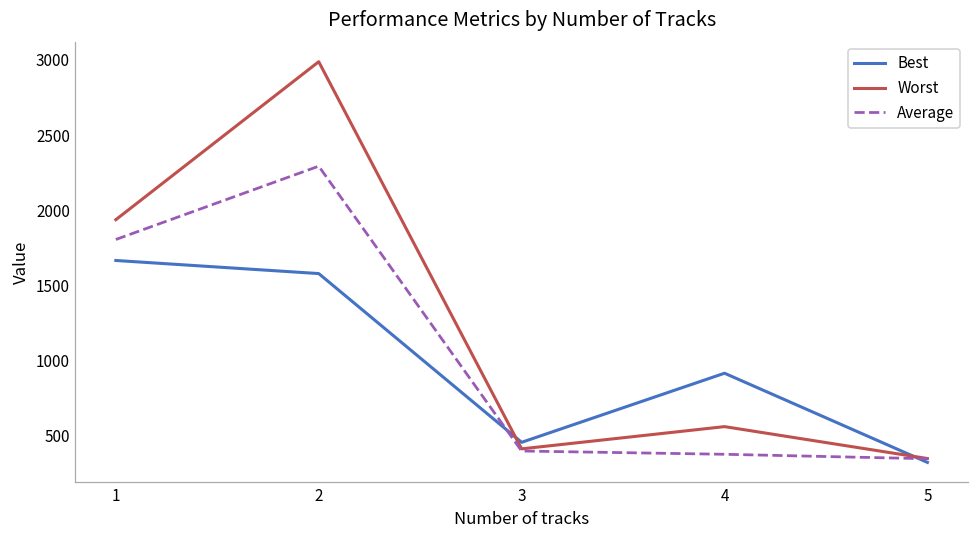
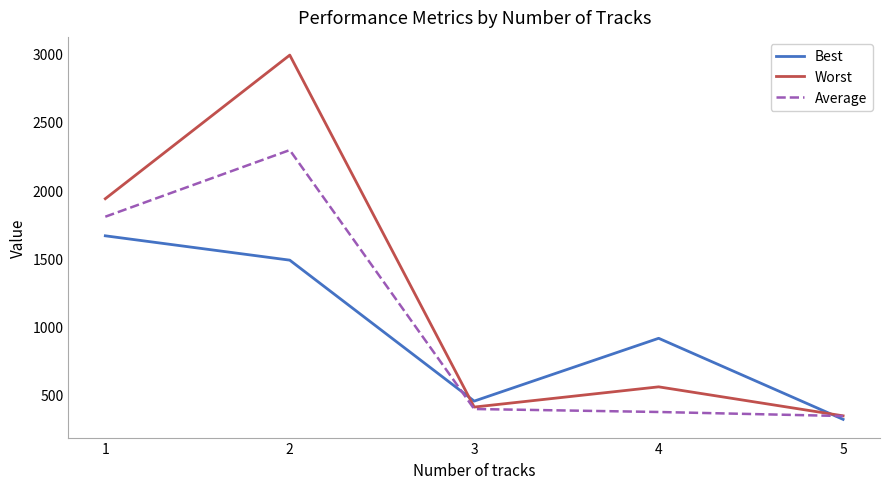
Best, 2: 1580 -> 1490
